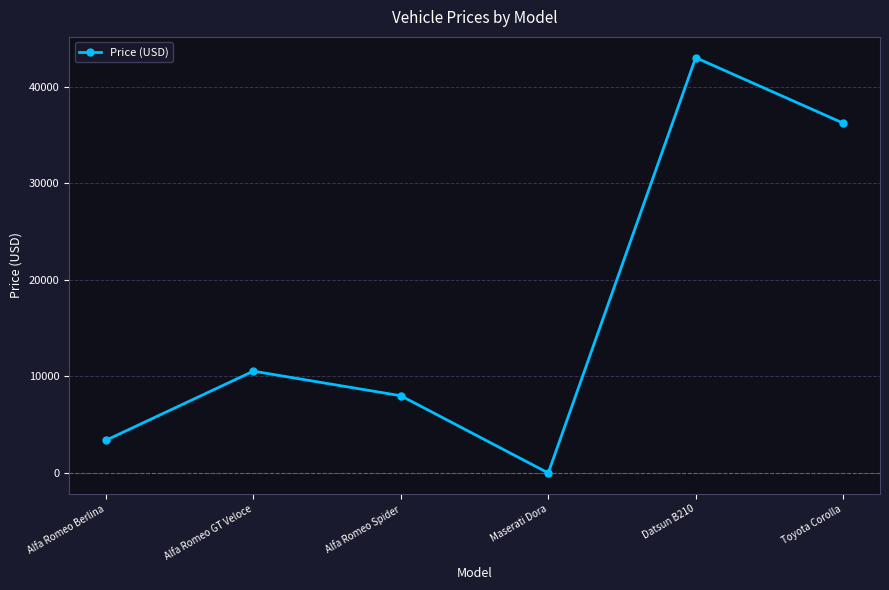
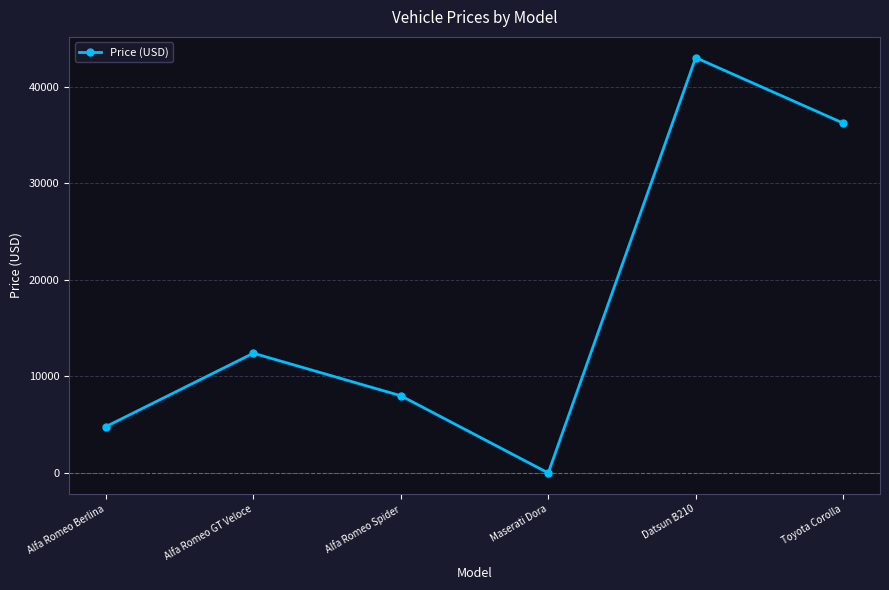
Alfa Romeo Berlina: 3000 -> 5000
Alfa Romeo GT Veloce: 11000 -> 12000
